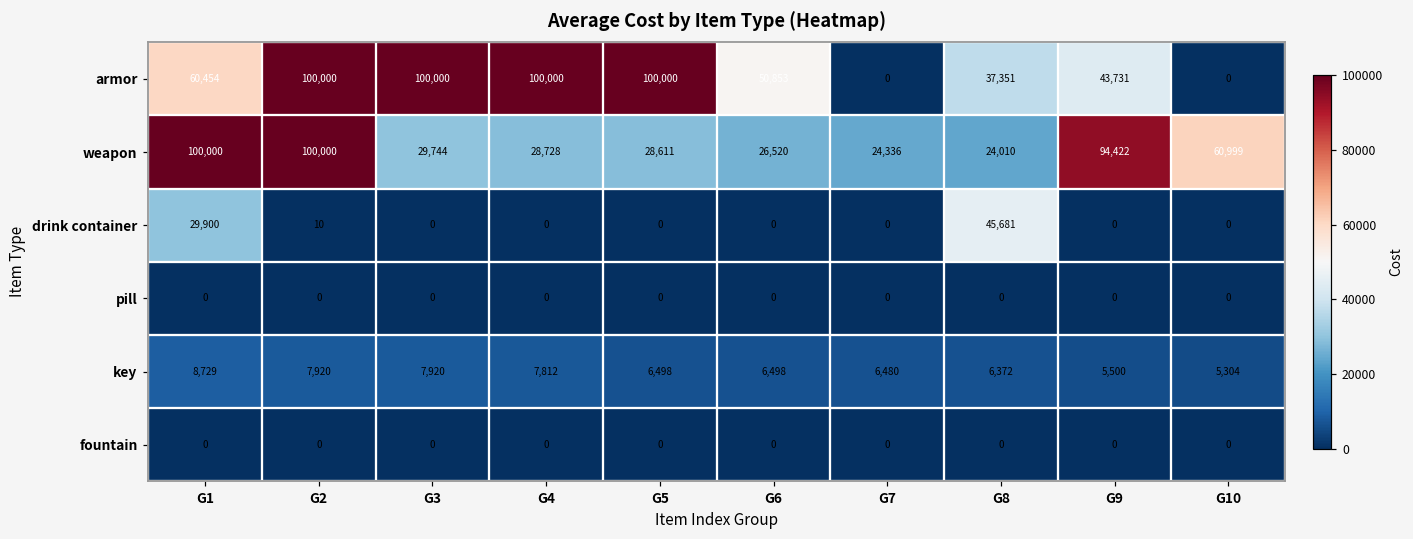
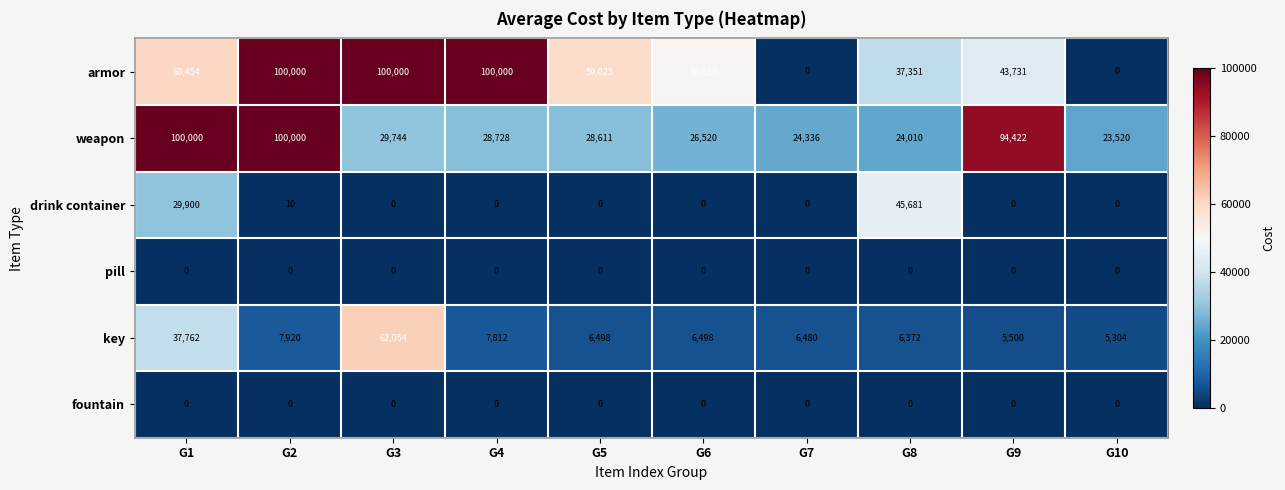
armor, G5: 100,000 -> 59,025
weapon, G10: 60,999 -> 23,520
key, G1: 8,729 -> 37,762
key, G3: 7,920 -> 62,054
